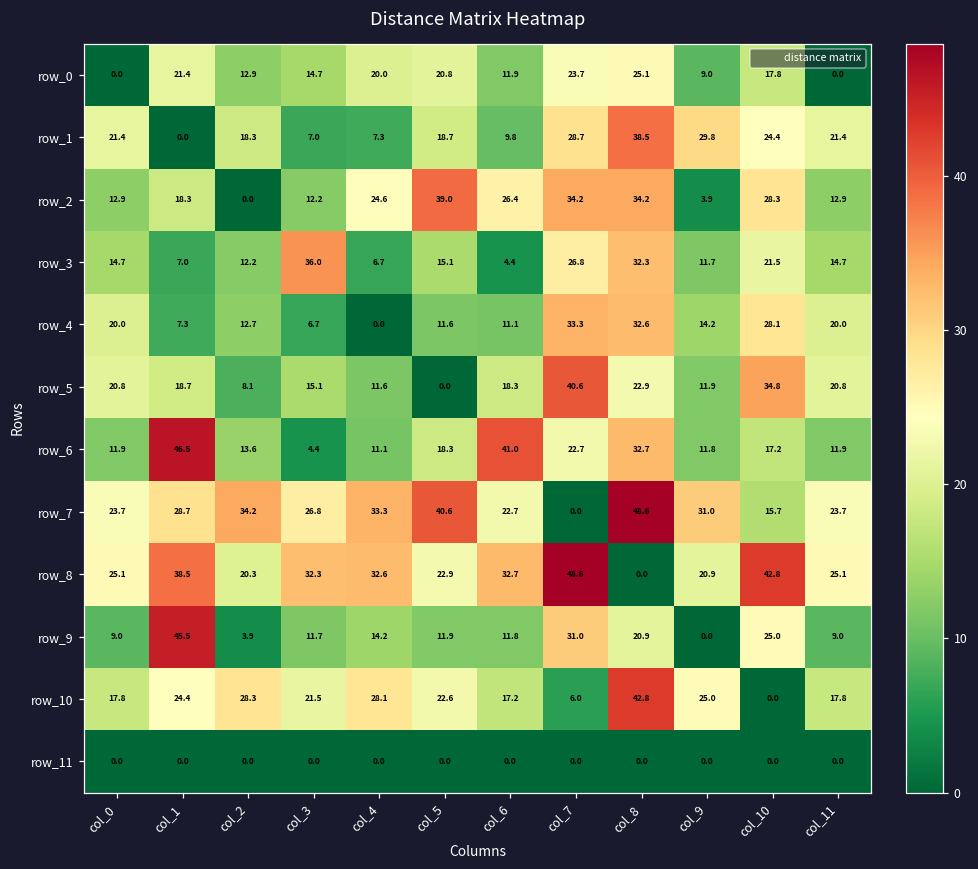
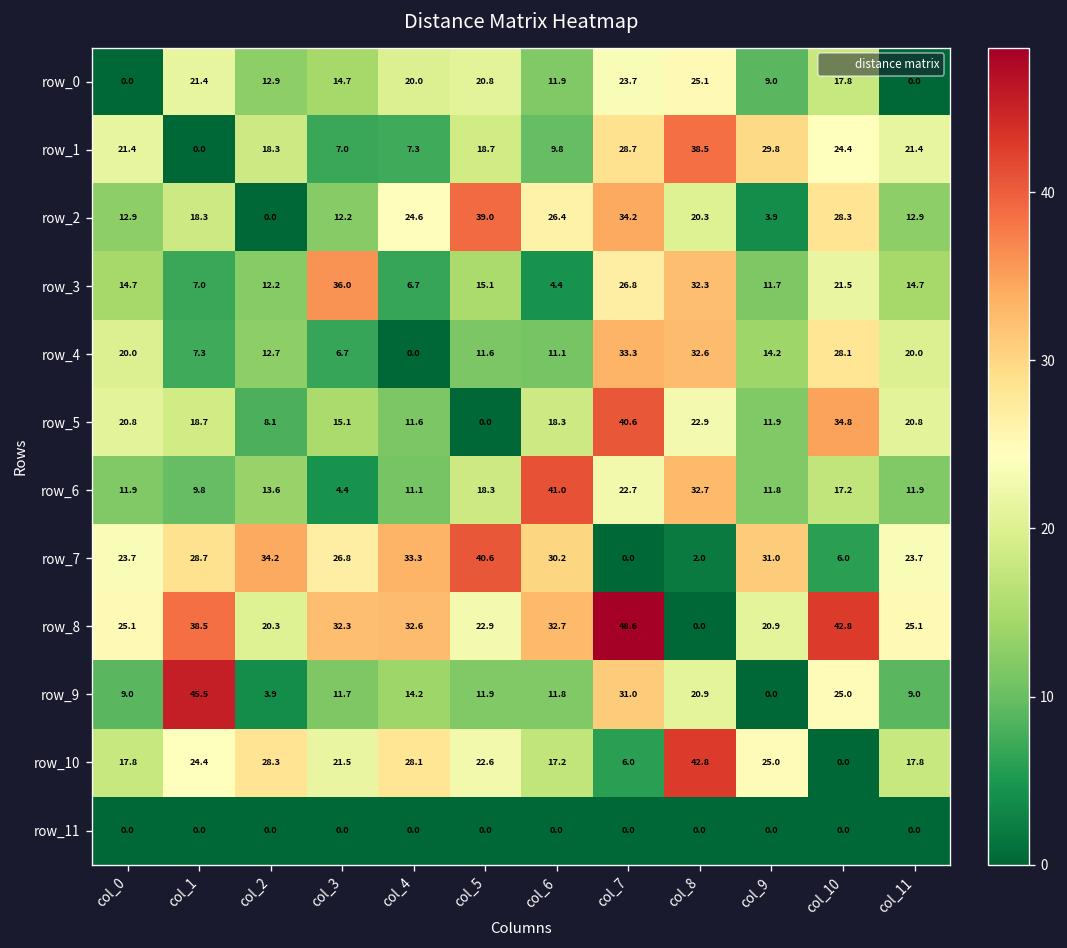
row_2, col_8: 34.2 -> 20.3
row_6, col_1: 46.5 -> 9.8
row_7, col_6: 22.7 -> 30.2
row_7, col_8: 48.6 -> 2.0
row_7, col_10: 15.7 -> 6.0
